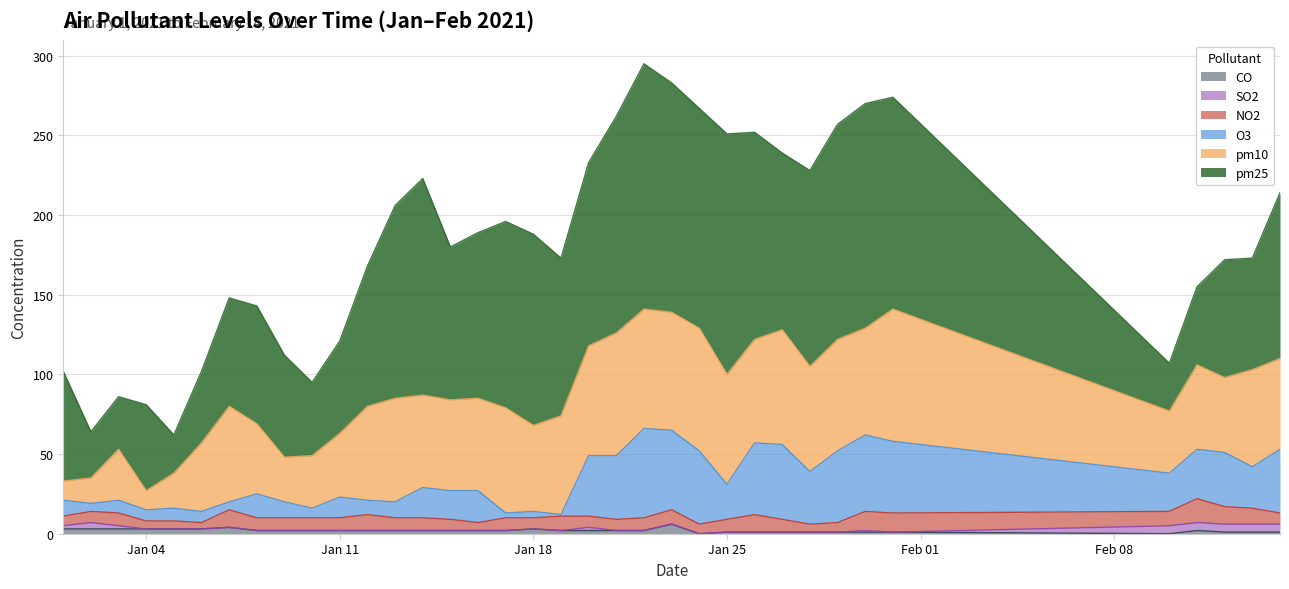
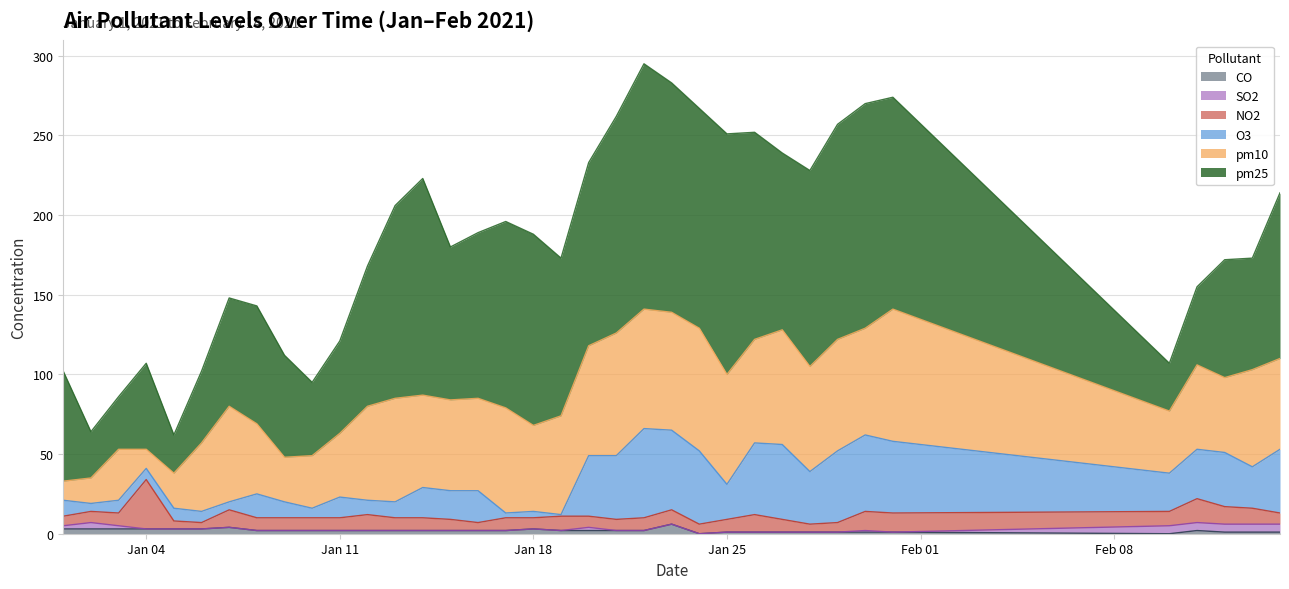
NO2, Jan 04: 5 -> 31
